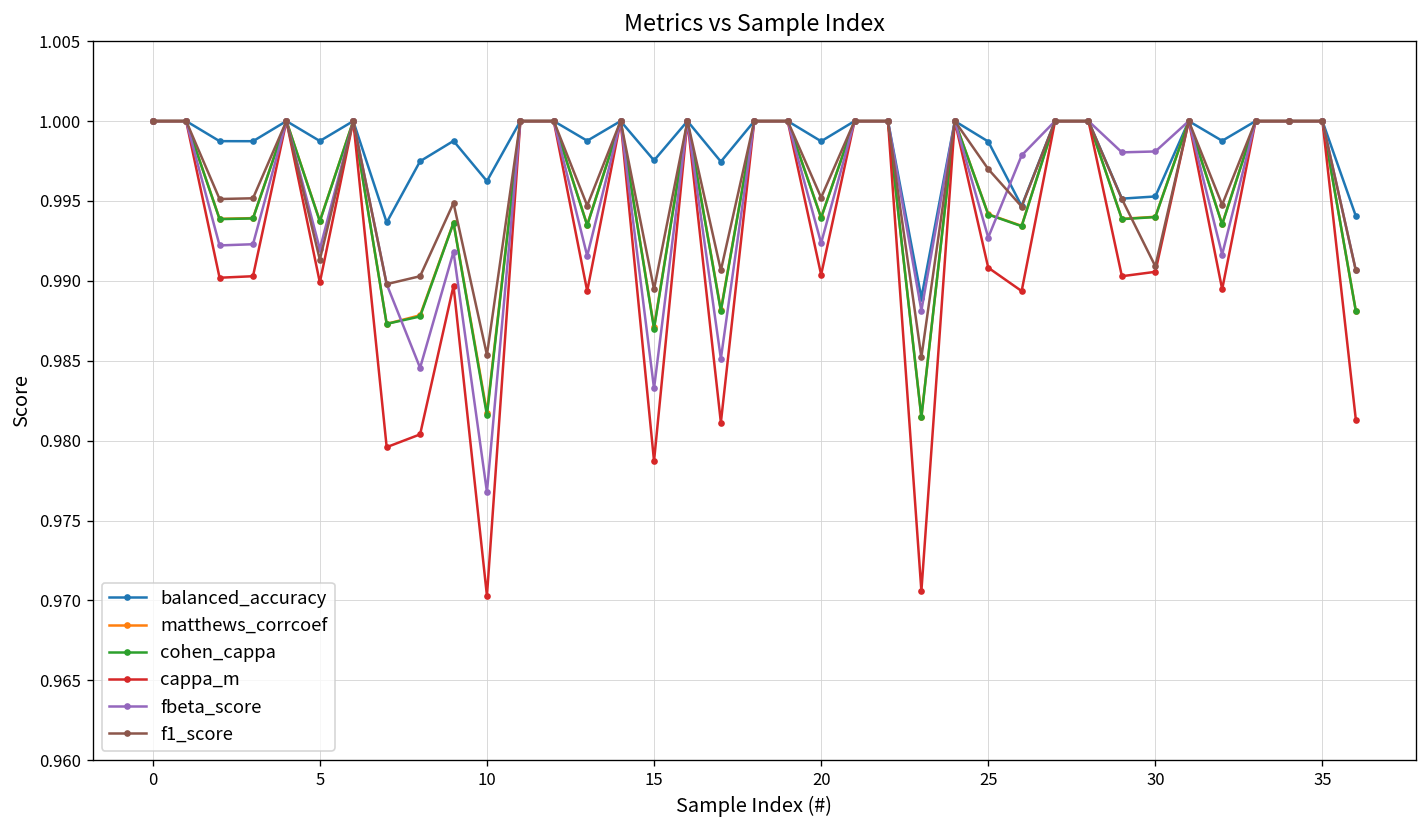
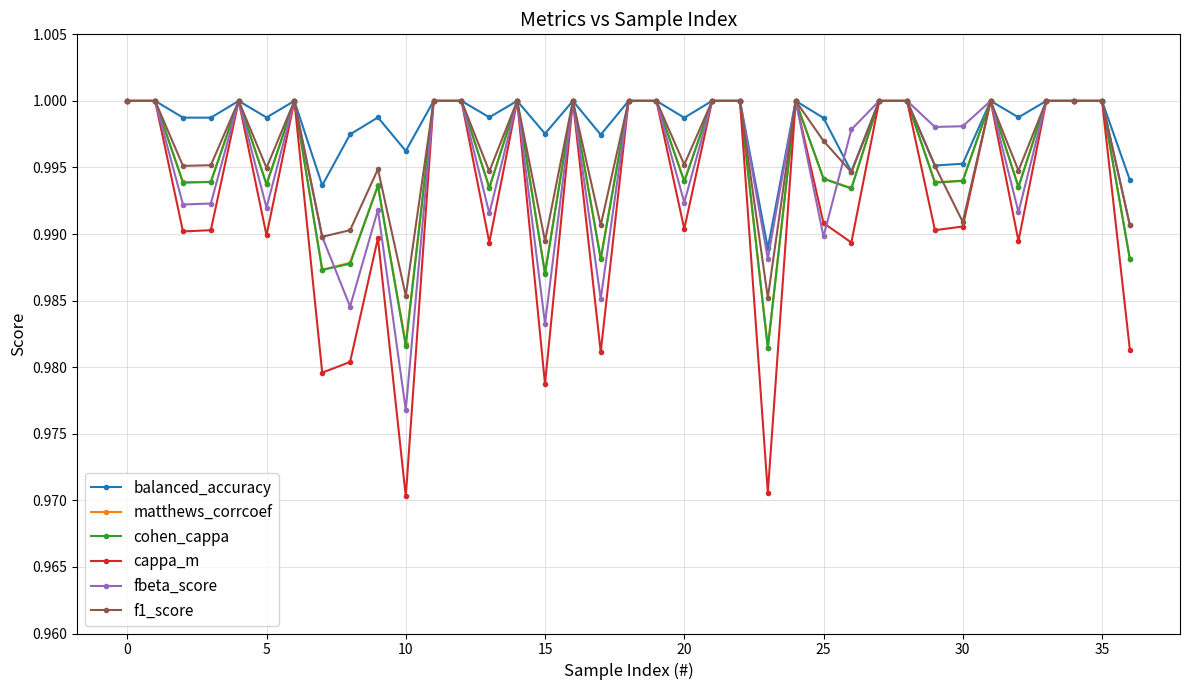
f1_score, 5: 0.9913 -> 0.9950
fbeta_score, 25: 0.9927 -> 0.9898
